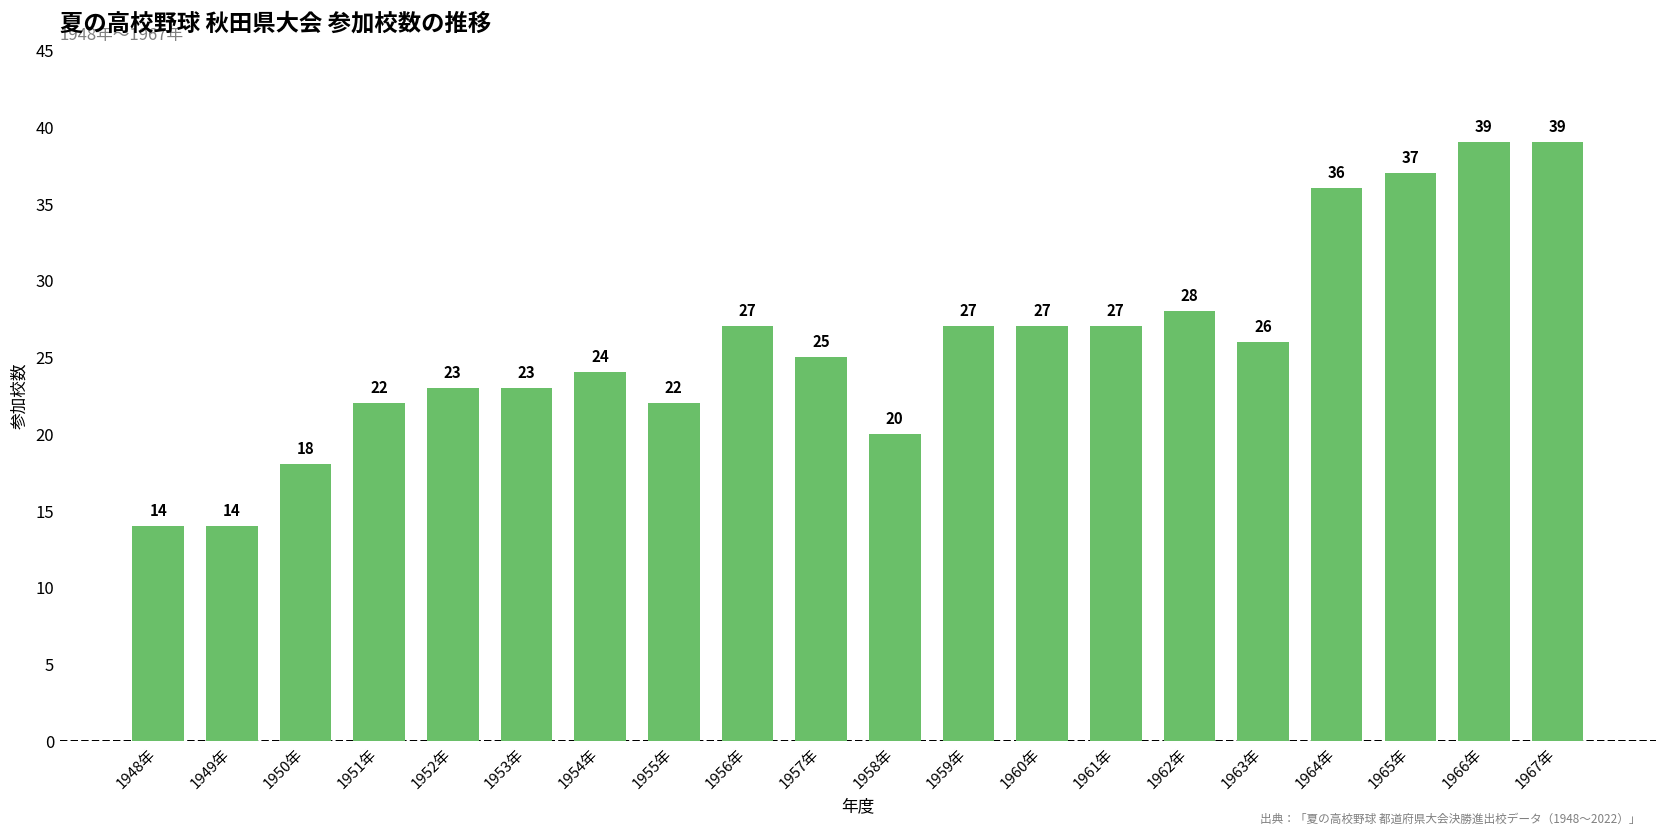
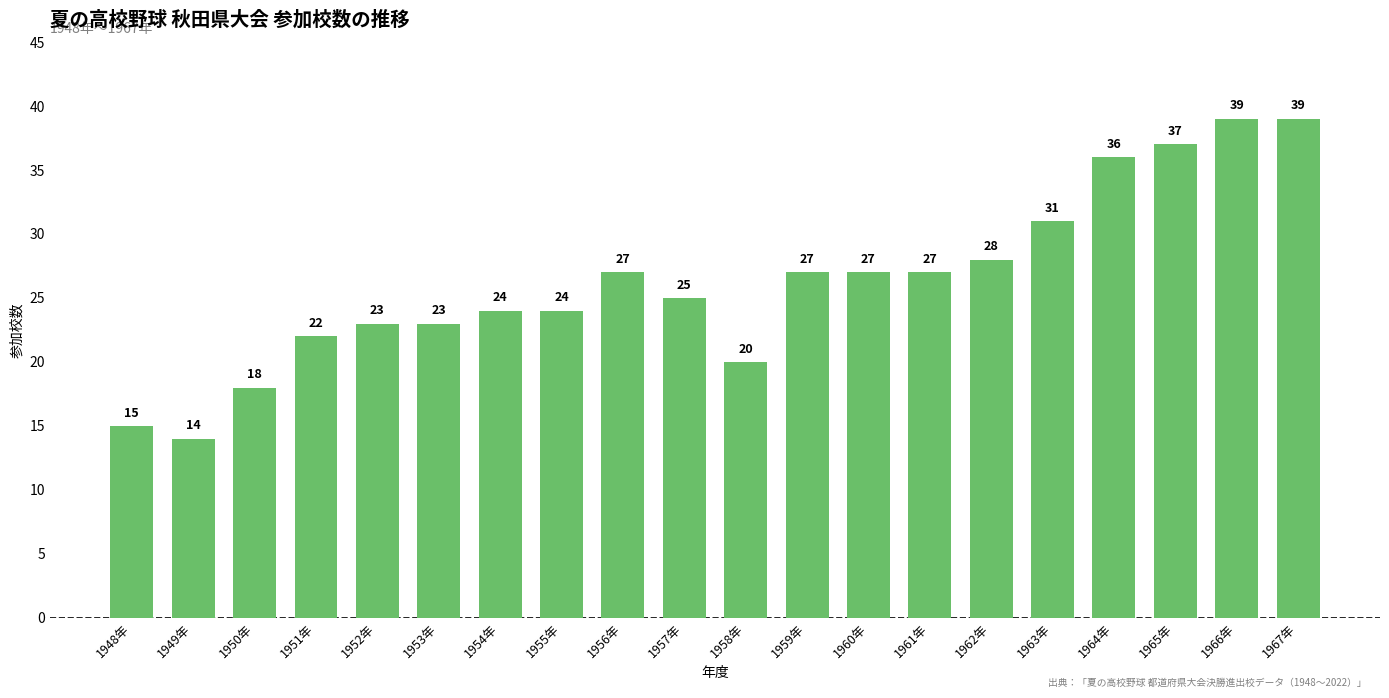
1948年: 14 -> 15
1955年: 22 -> 24
1963年: 26 -> 31
